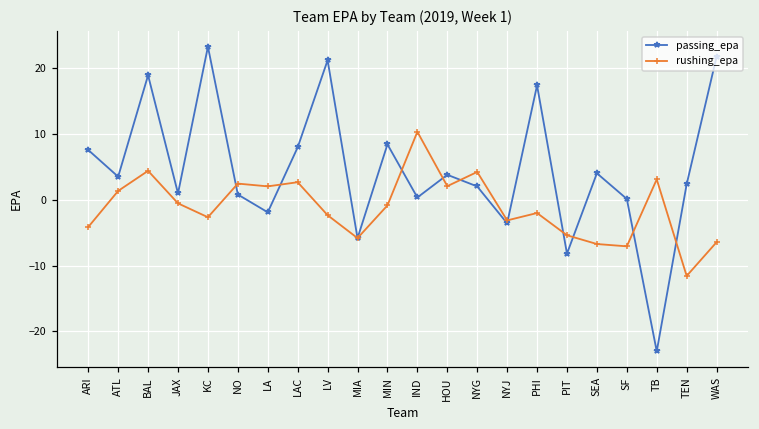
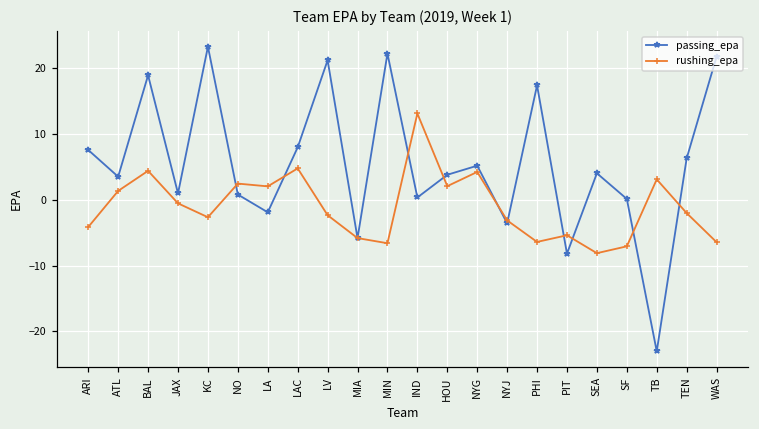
rushing_epa, LAC: 3 -> 5
passing_epa, MIN: 8 -> 22
rushing_epa, MIN: -1 -> -7
rushing_epa, IND: 10 -> 13
passing_epa, NYG: 2 -> 5
rushing_epa, PHI: -2 -> -6
rushing_epa, SEA: -7 -> -8
passing_epa, TEN: 2 -> 6
rushing_epa, TEN: -12 -> -2
